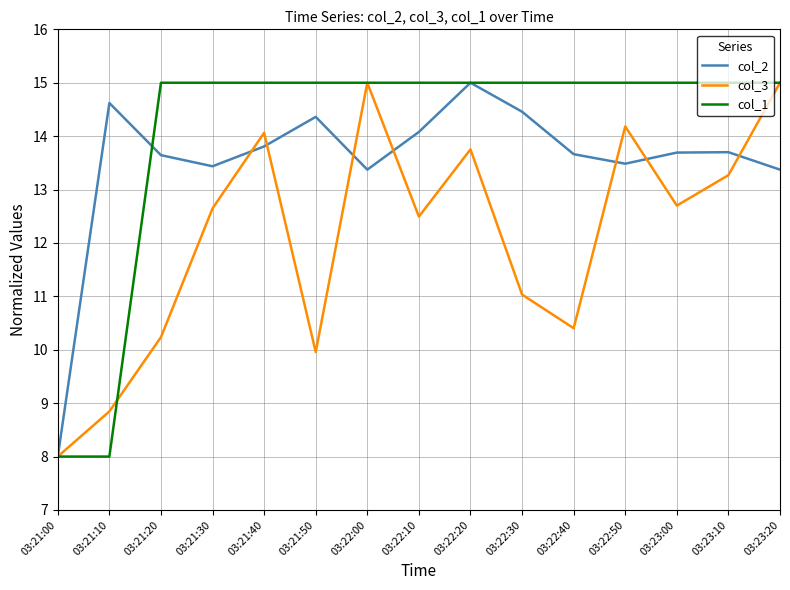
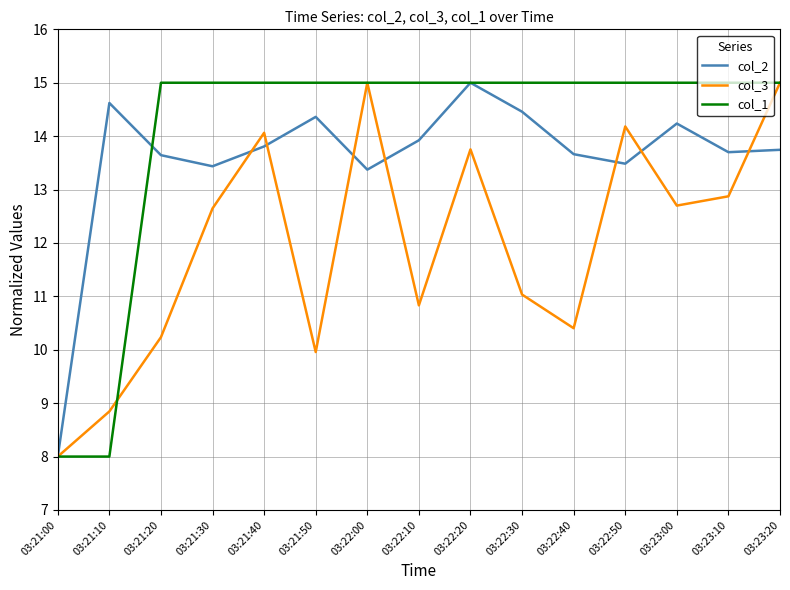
col_2, 03:22:10: 14.1 -> 13.9
col_3, 03:22:10: 12.5 -> 10.8
col_2, 03:23:00: 13.7 -> 14.2
col_3, 03:23:10: 13.3 -> 12.9
col_2, 03:23:20: 13.4 -> 13.7
